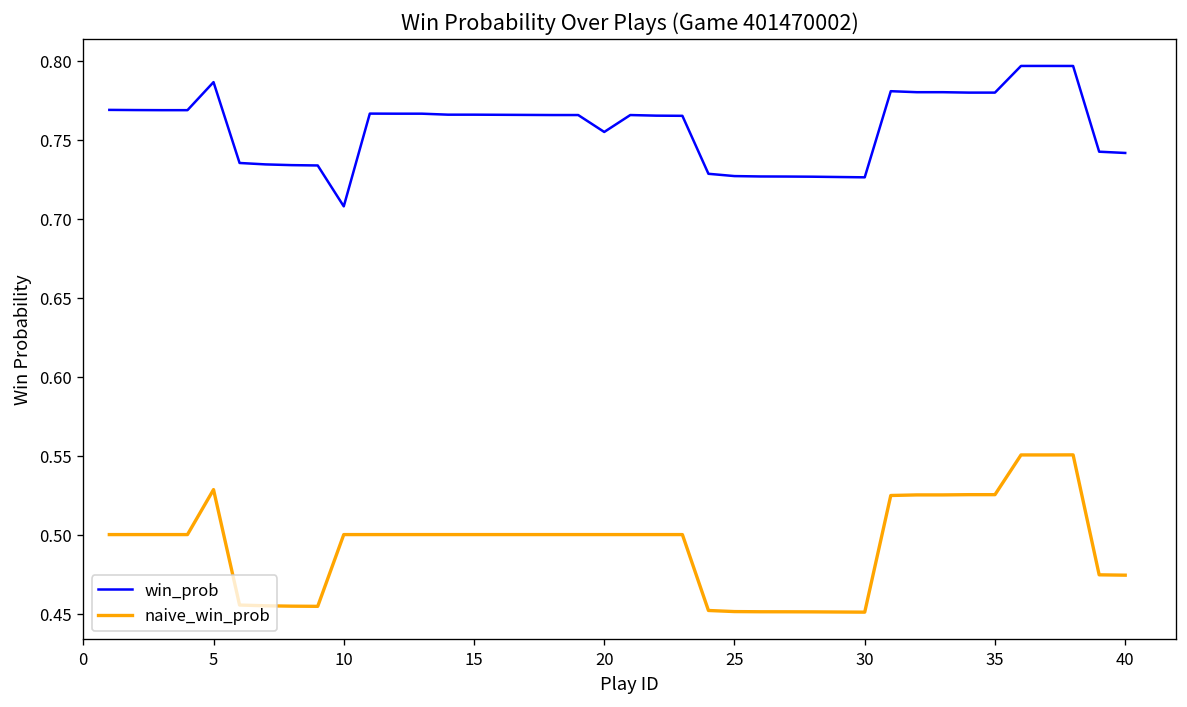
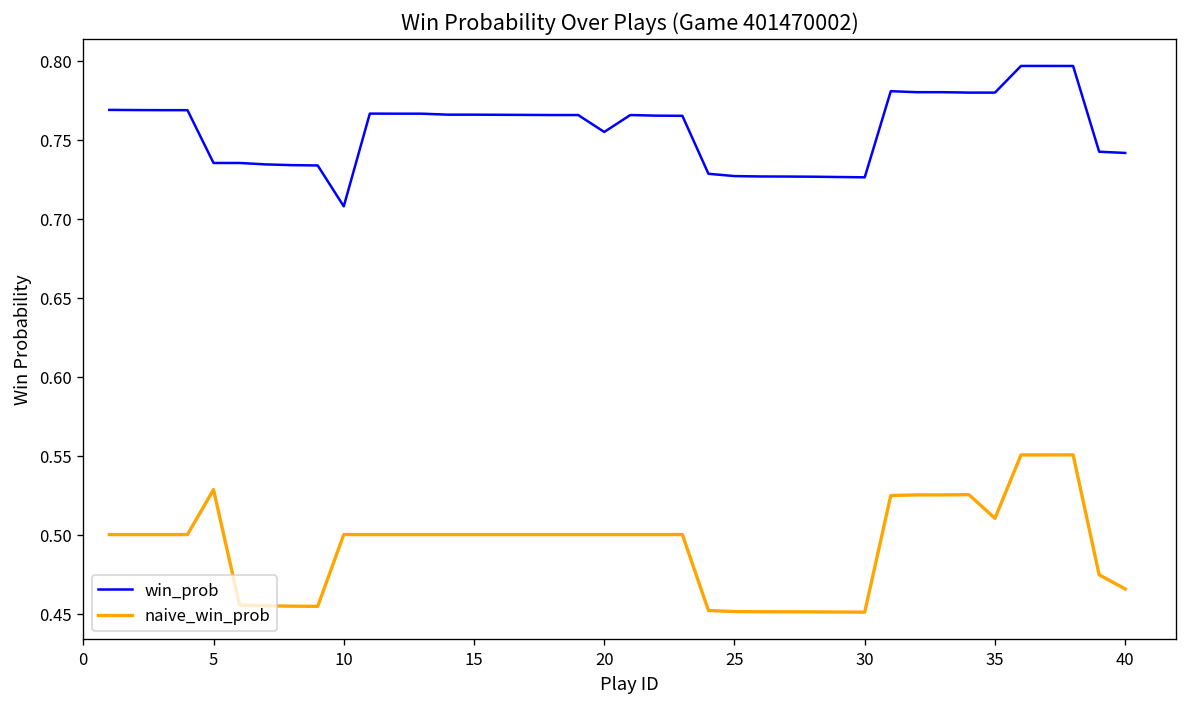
win_prob, 5: 0.786 -> 0.735
naive_win_prob, 35: 0.525 -> 0.510
naive_win_prob, 40: 0.474 -> 0.466
